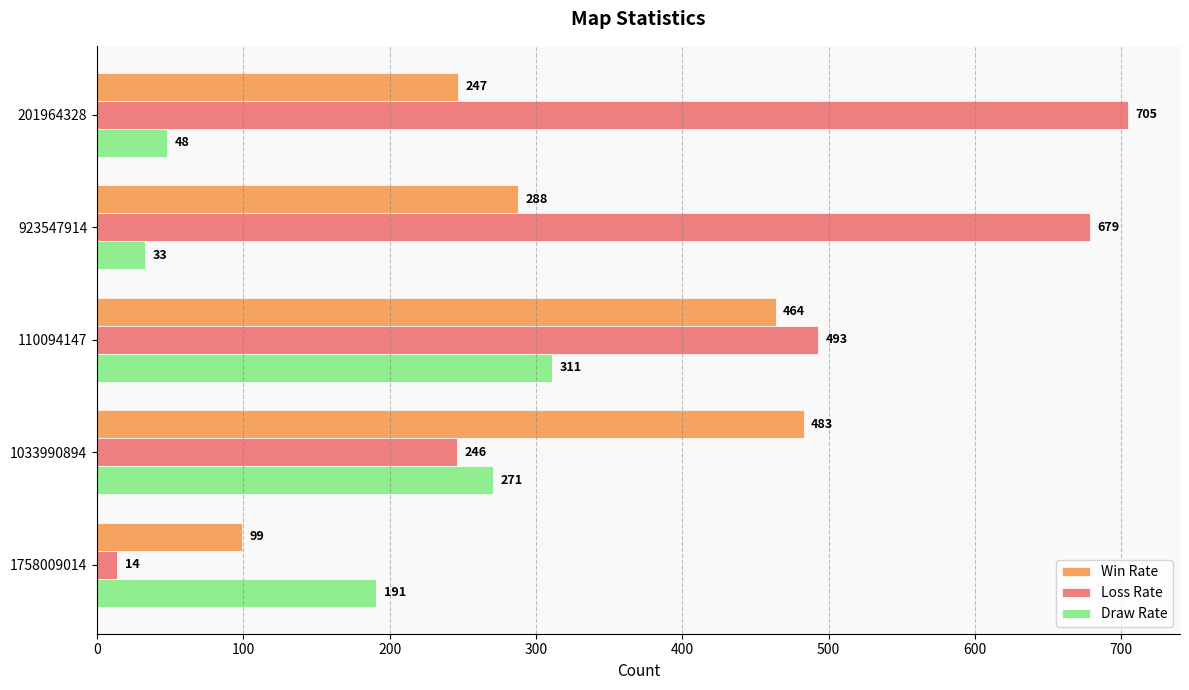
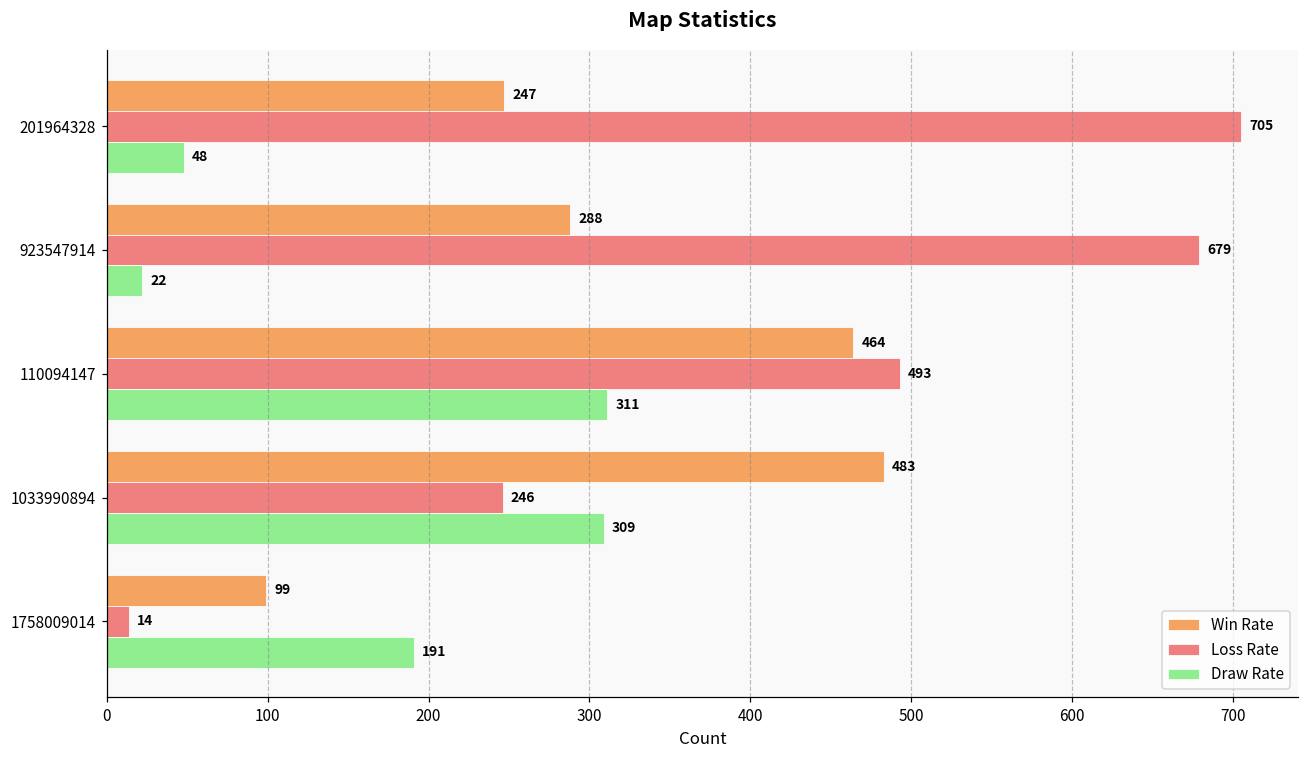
Draw Rate, 923547914: 33 -> 22
Draw Rate, 1033990894: 271 -> 309
